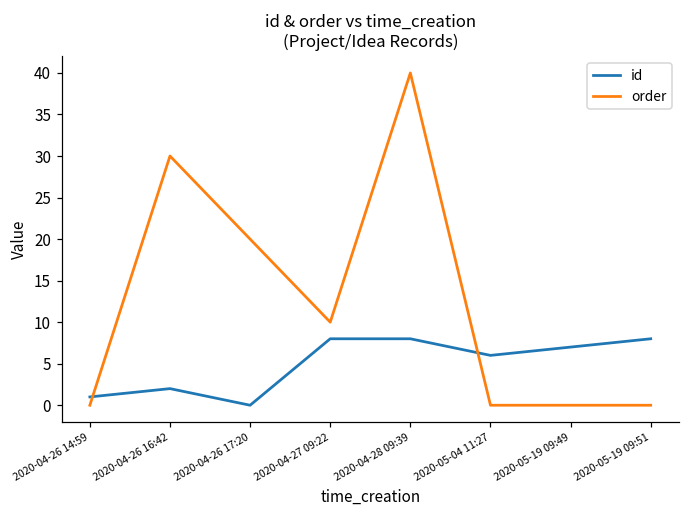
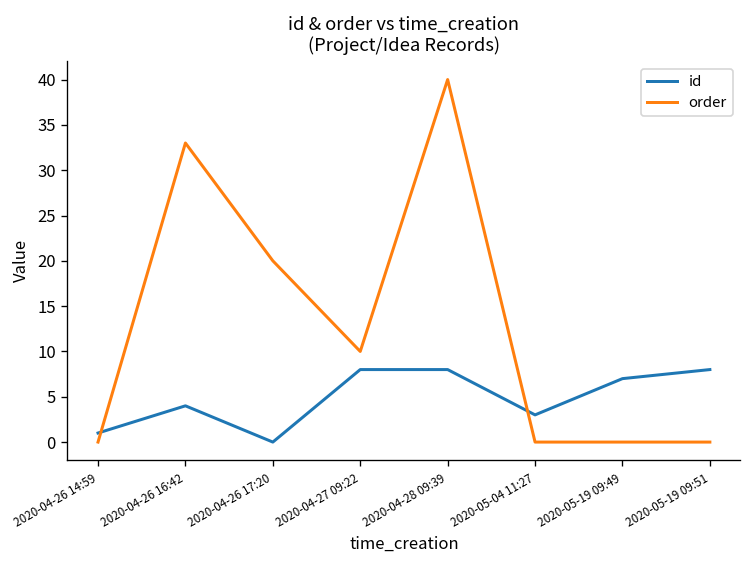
id, 2020-04-26 16:42: 2 -> 4
order, 2020-04-26 16:42: 30 -> 33
id, 2020-05-04 11:27: 6 -> 3
